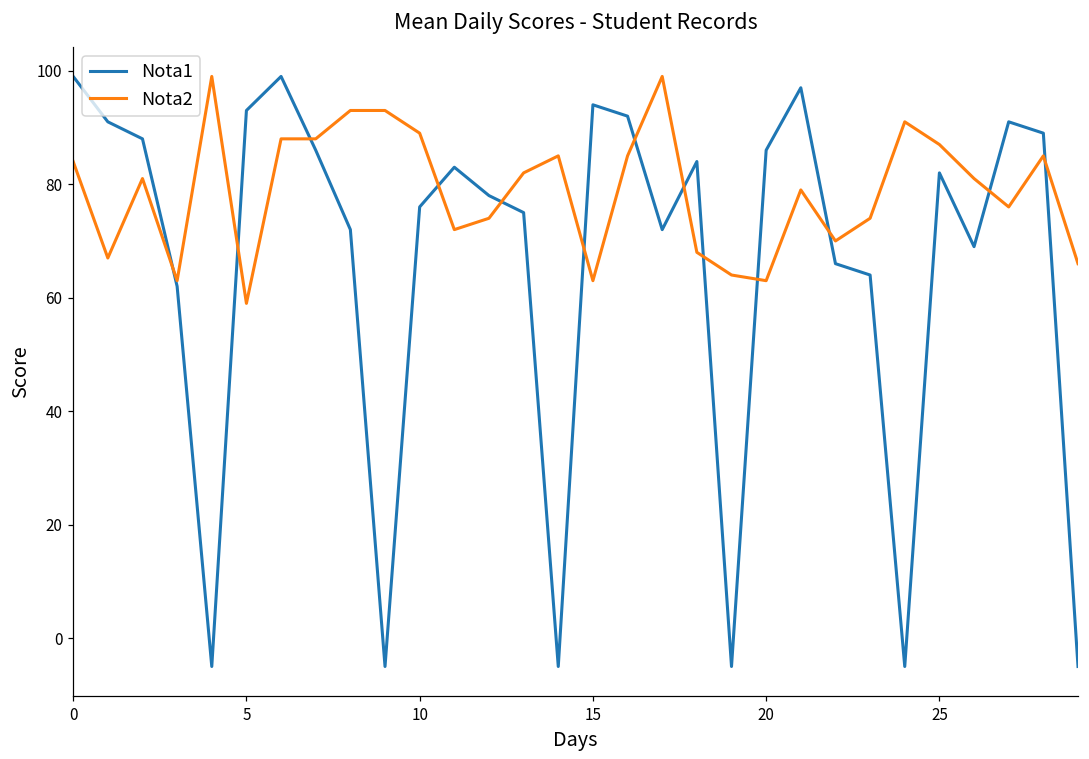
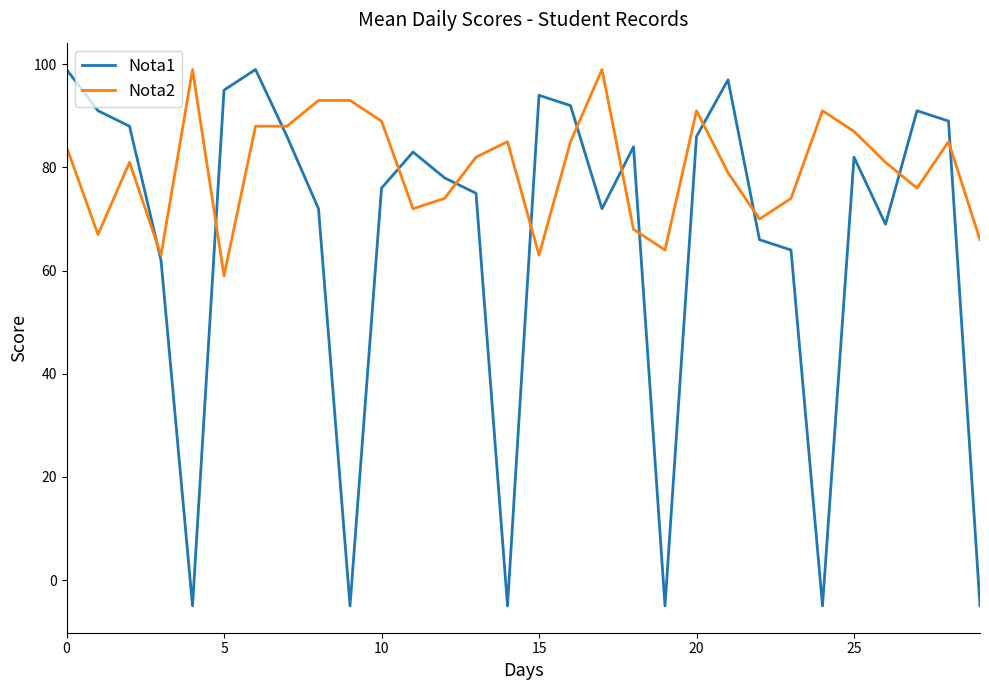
Nota1, 5: 93 -> 95
Nota2, 20: 63 -> 91
